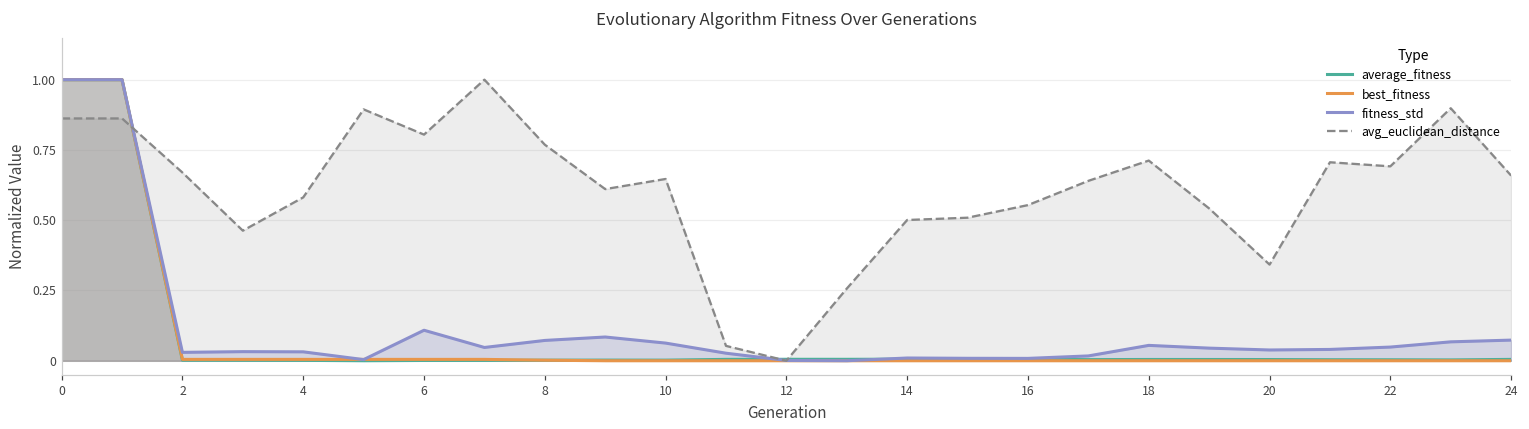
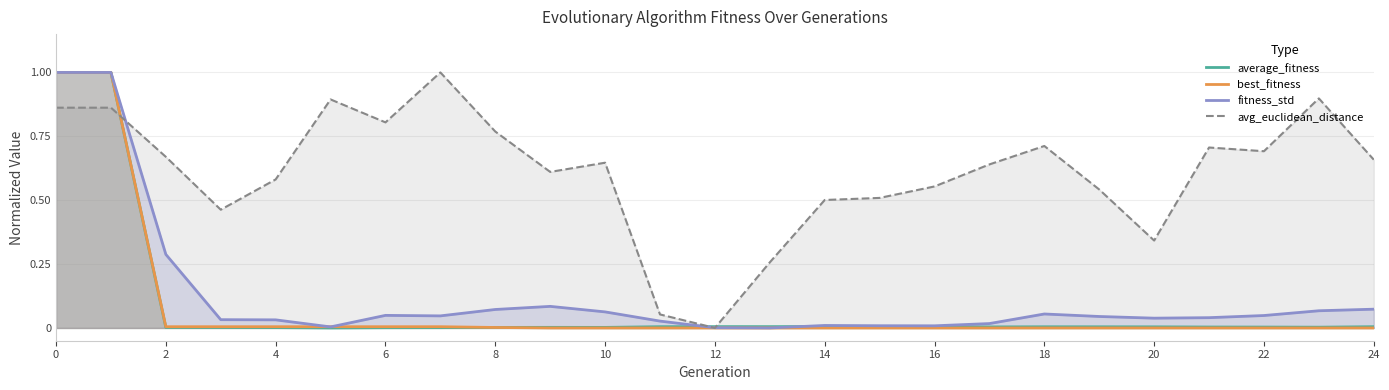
fitness_std, 2: 0.03 -> 0.29
fitness_std, 6: 0.11 -> 0.05
